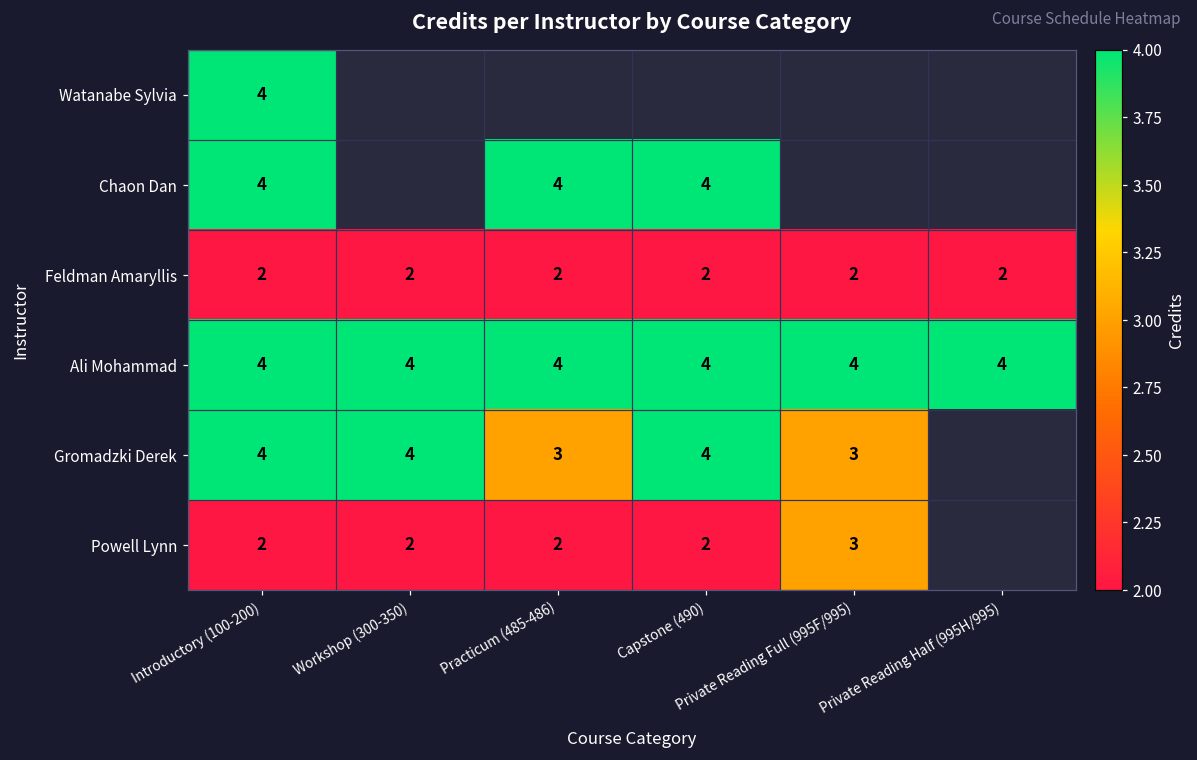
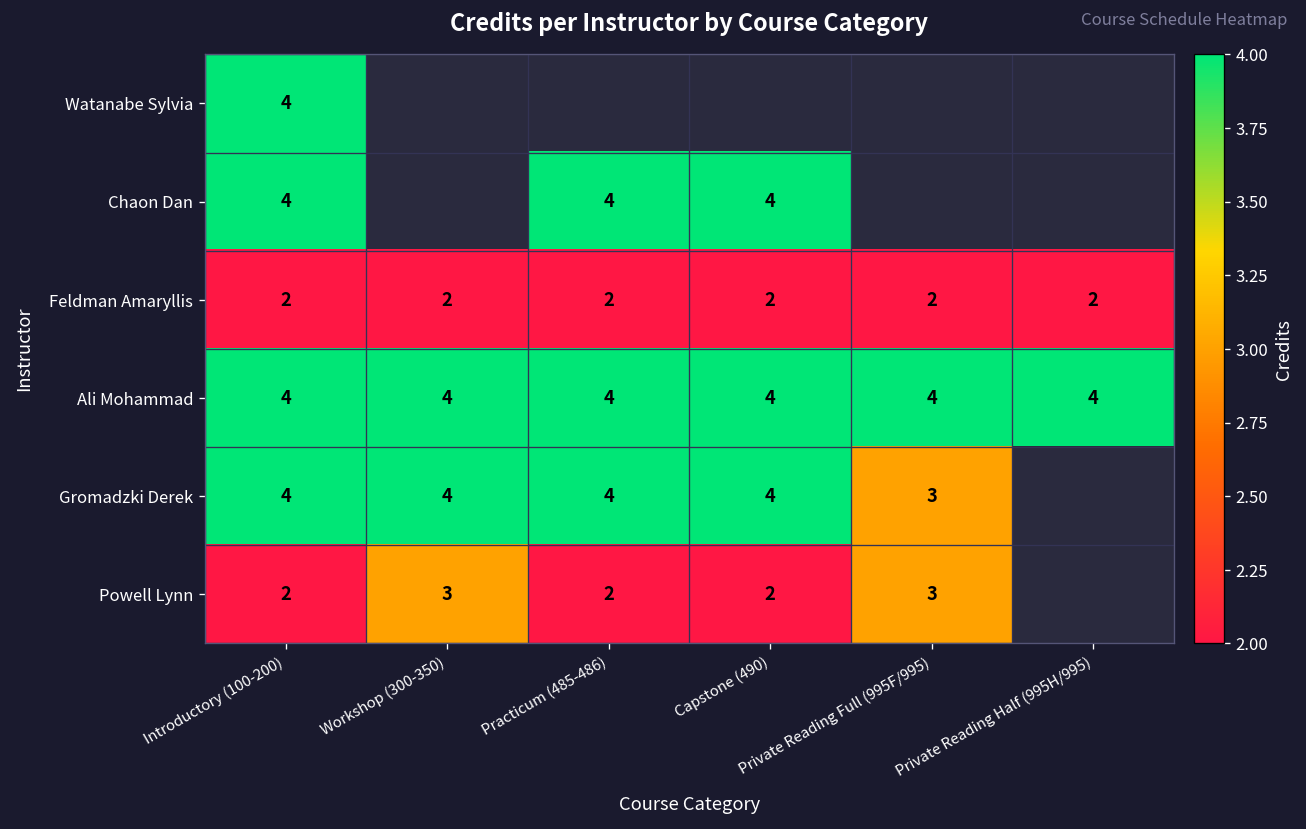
Gromadzki Derek, Practicum (485-486): 3 -> 4
Powell Lynn, Workshop (300-350): 2 -> 3
